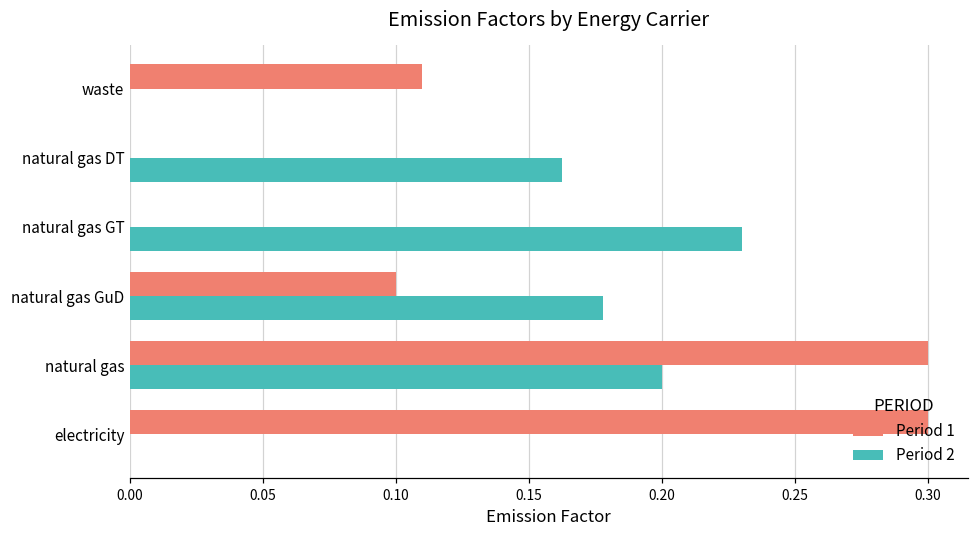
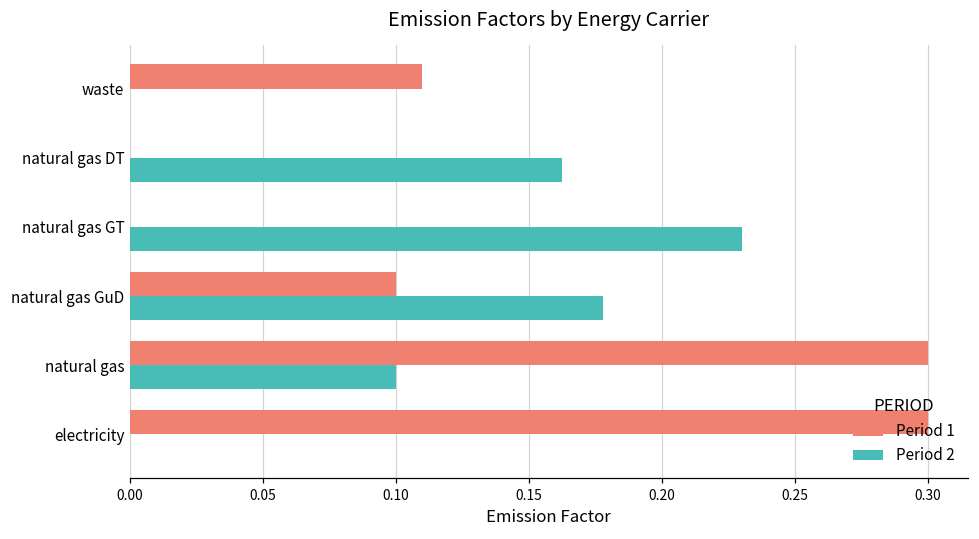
Period 2, natural gas: 0.2 -> 0.1
